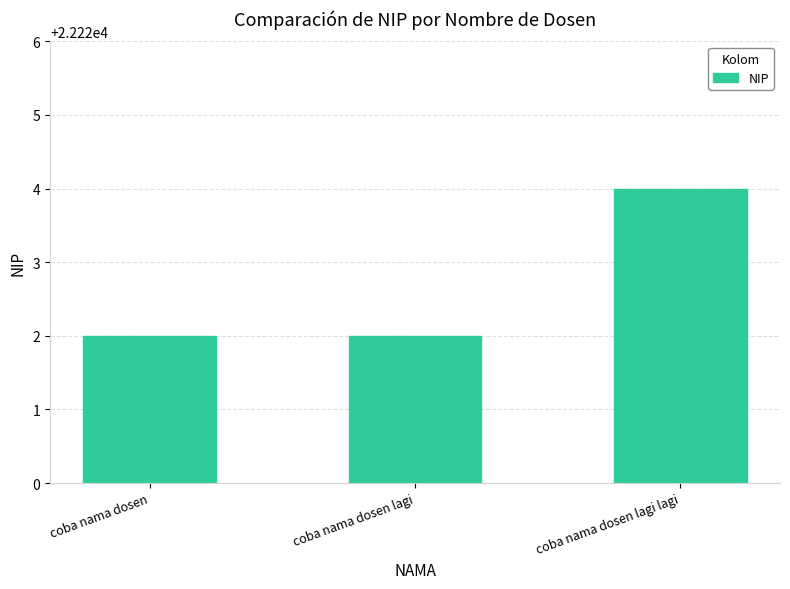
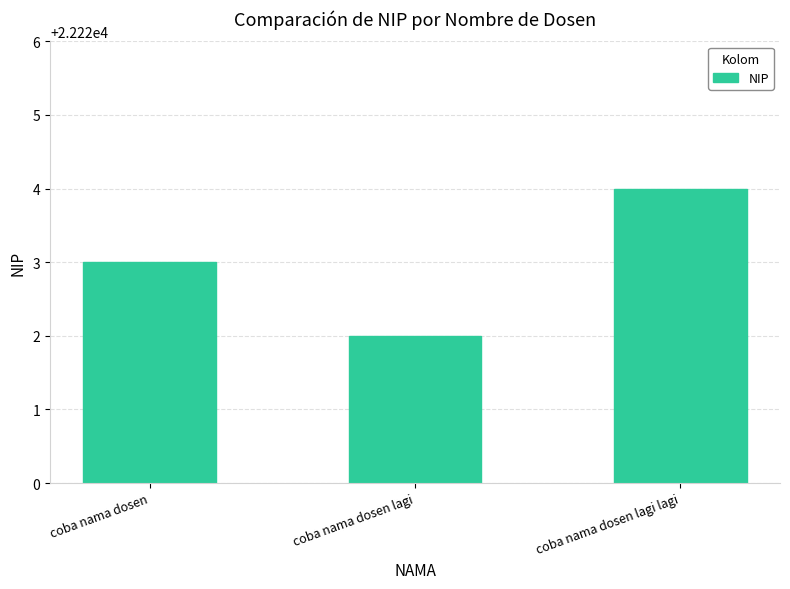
coba nama dosen: 22222 -> 22223
